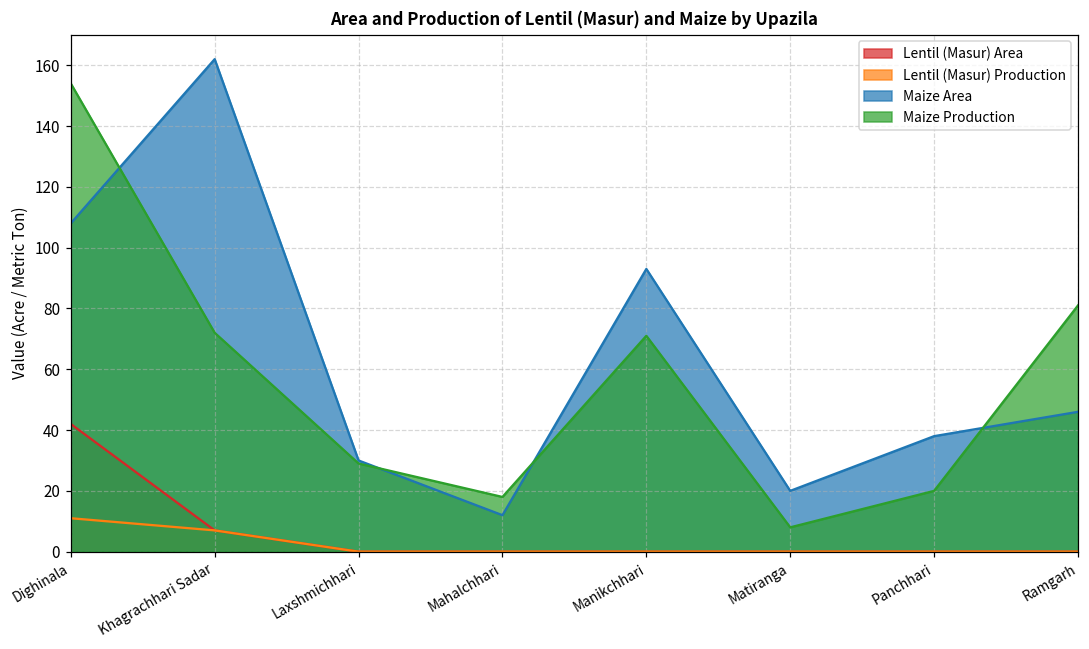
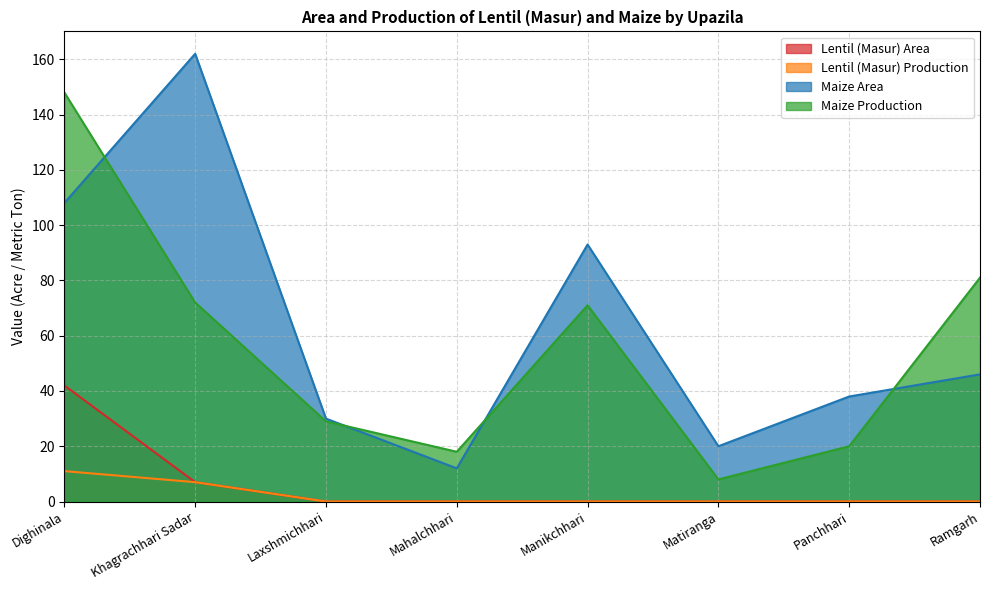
Maize Production, Dighinala: 154 -> 148
